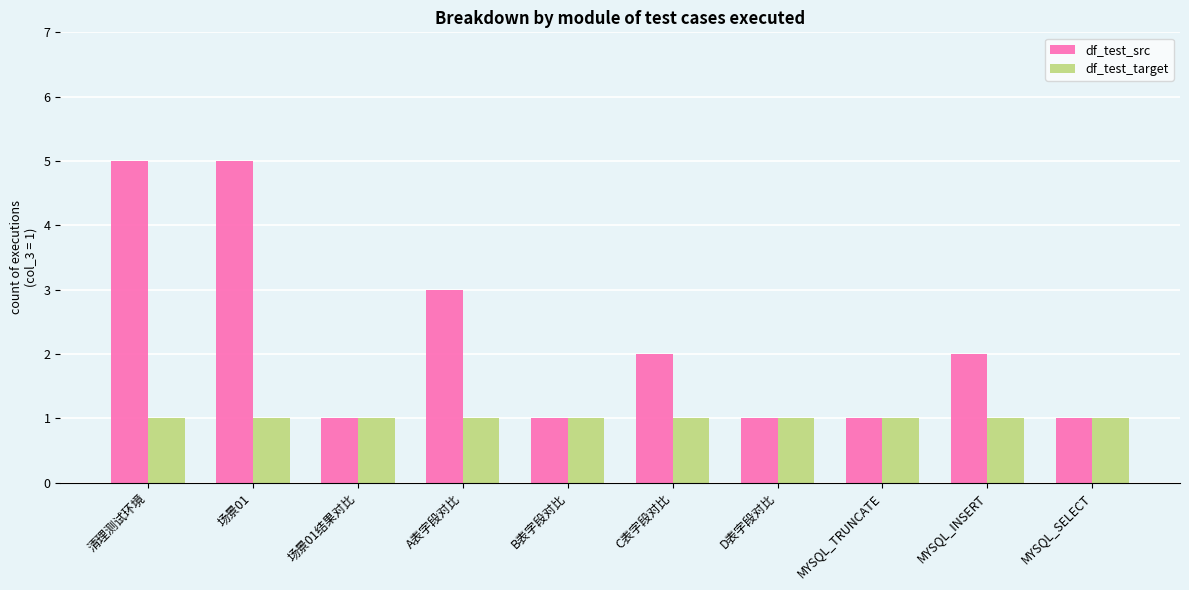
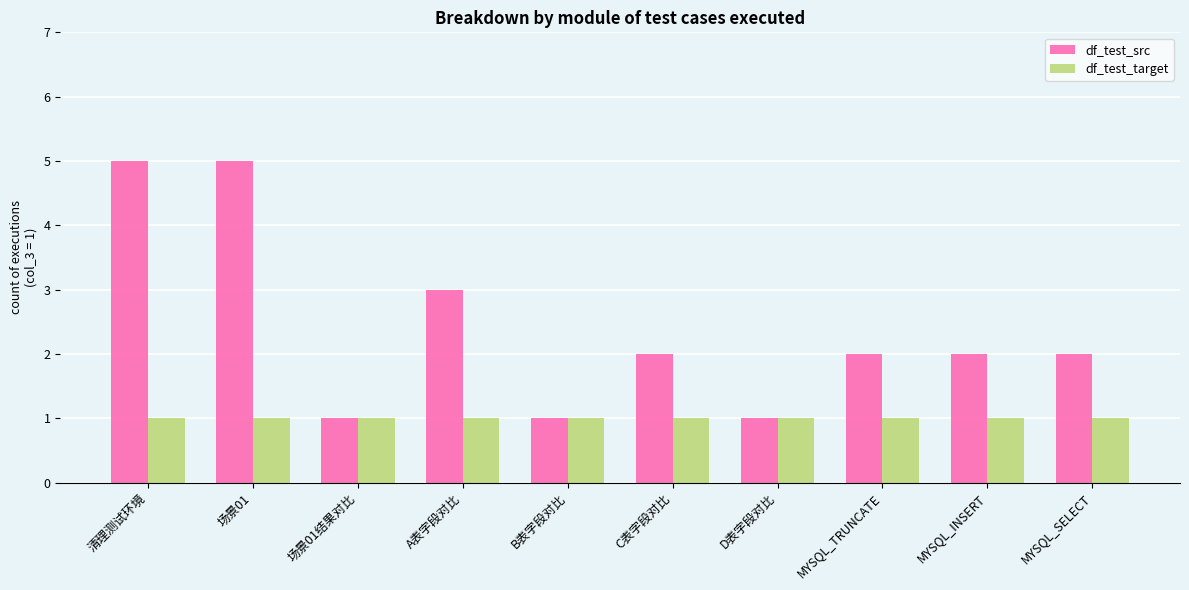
df_test_src, MYSQL_TRUNCATE: 1 -> 2
df_test_src, MYSQL_SELECT: 1 -> 2
